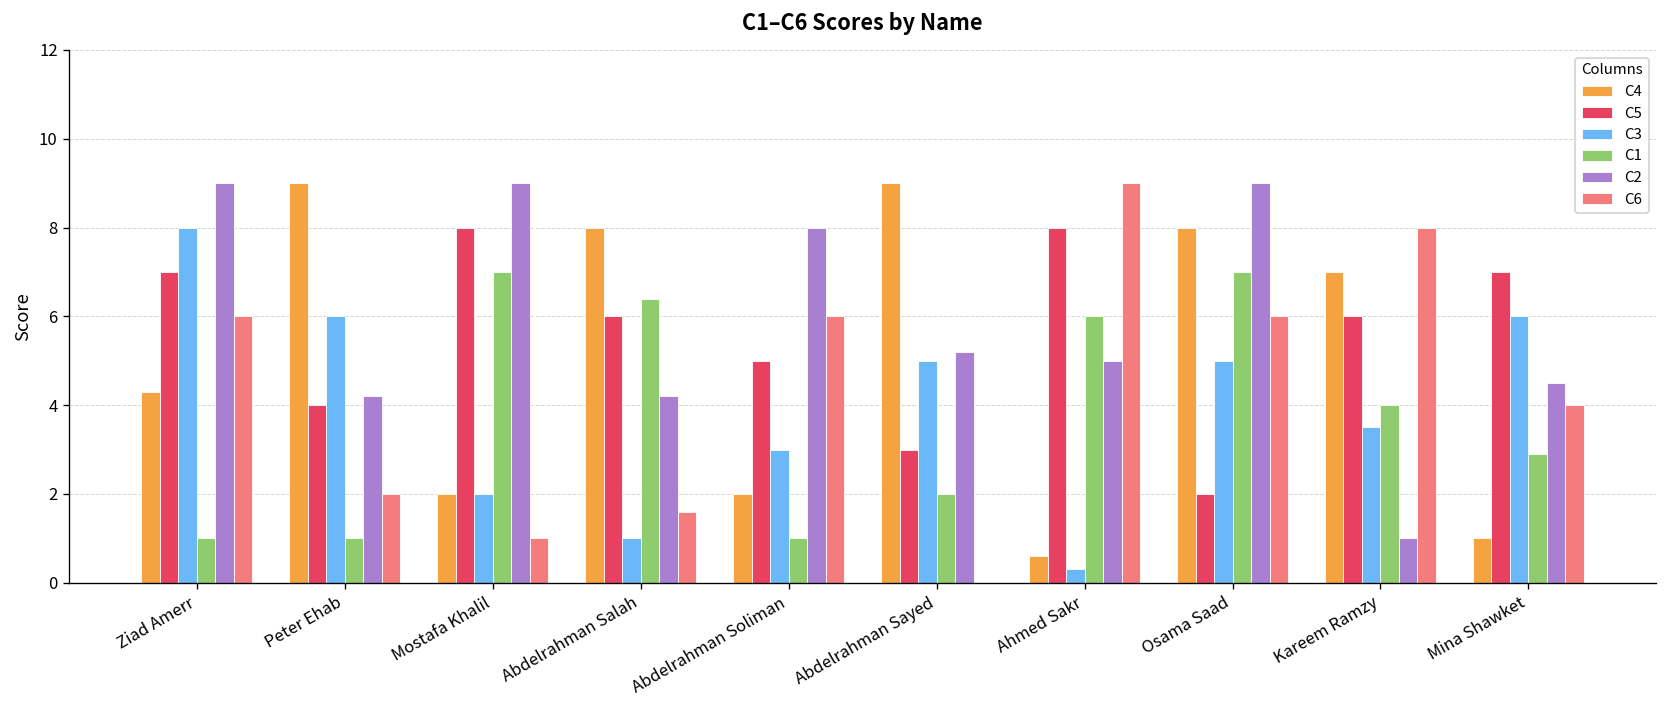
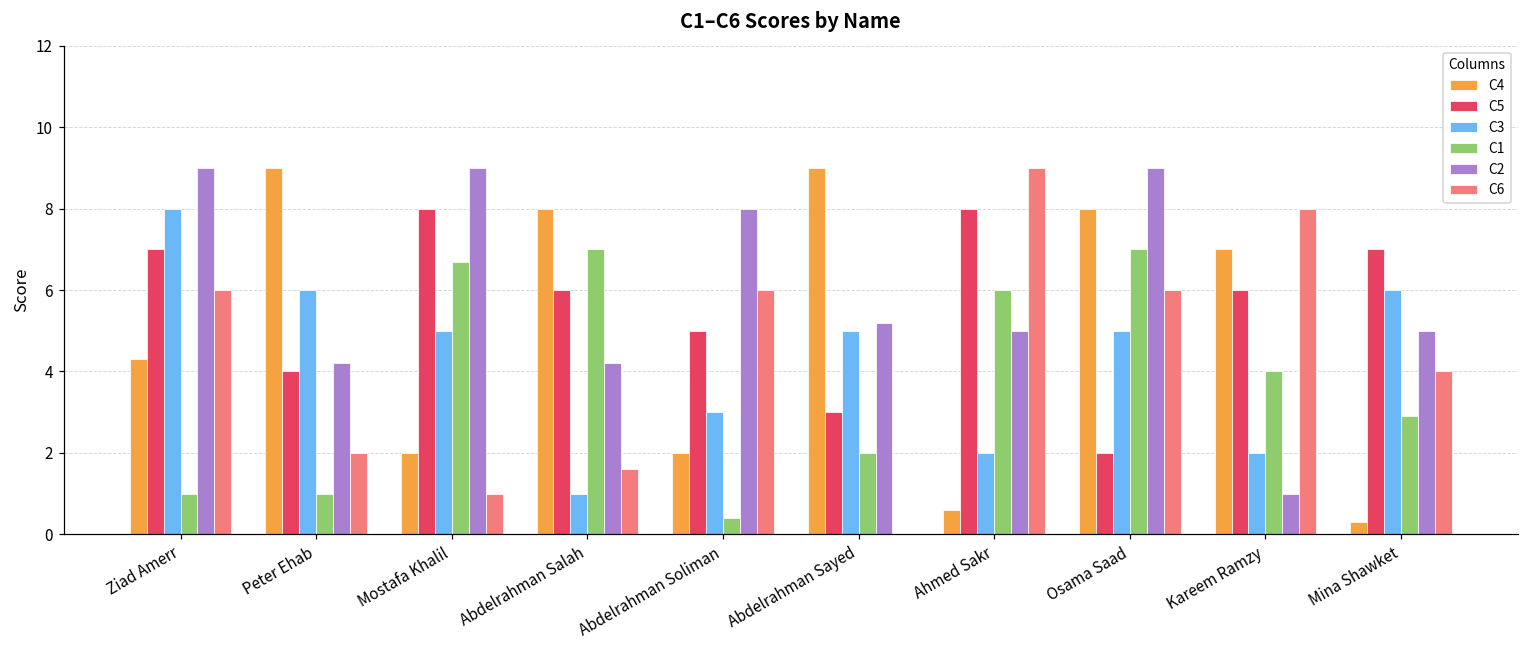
C3, Mostafa Khalil: 2 -> 5
C1, Mostafa Khalil: 7.0 -> 6.7
C1, Abdelrahman Salah: 6.4 -> 7.0
C1, Abdelrahman Soliman: 1.0 -> 0.4
C3, Ahmed Sakr: 0.3 -> 2.0
C3, Kareem Ramzy: 3.5 -> 2.0
C4, Mina Shawket: 1.0 -> 0.3
C2, Mina Shawket: 4.5 -> 5.0
